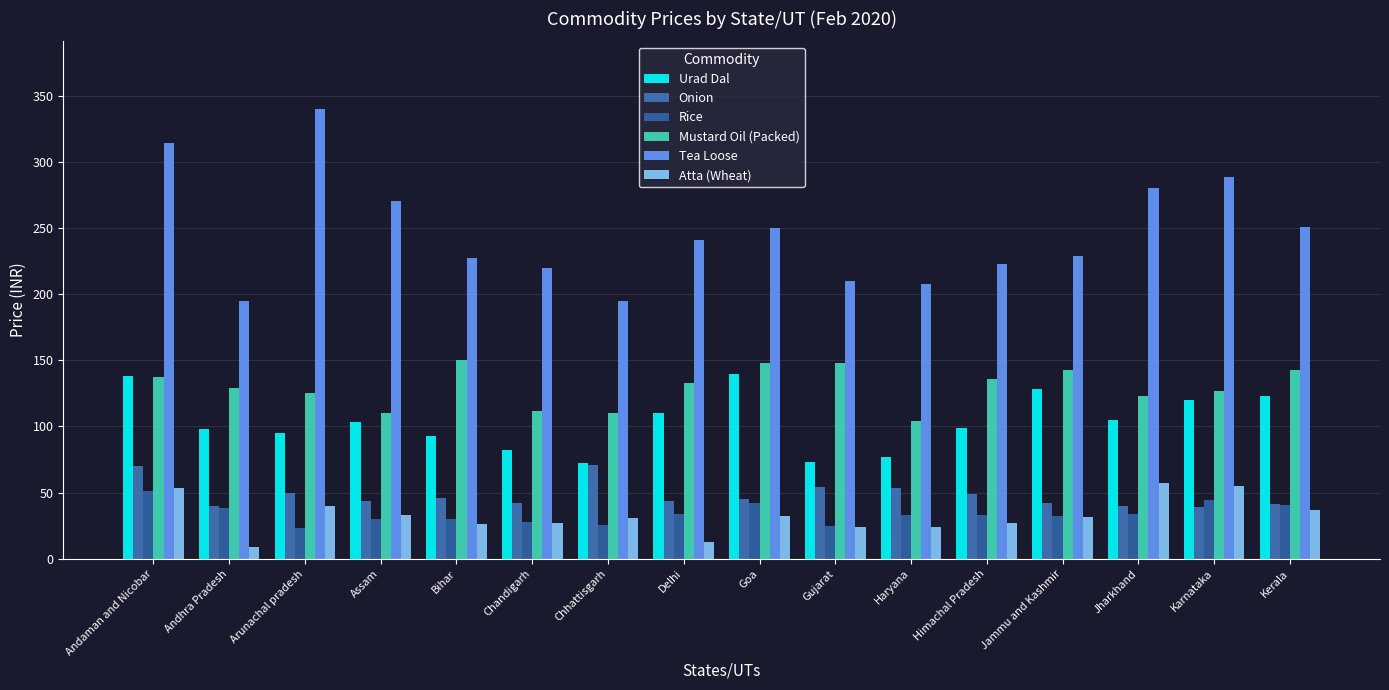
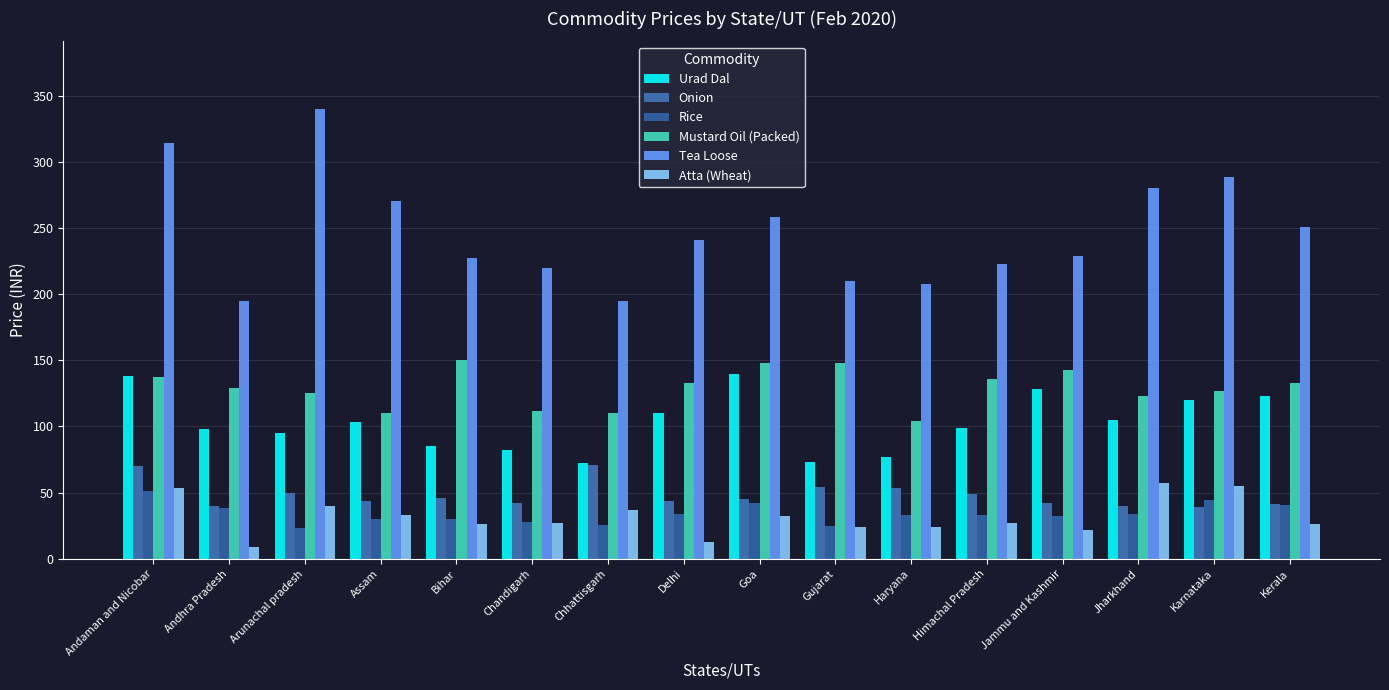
Urad Dal, Bihar: 93 -> 85
Atta (Wheat), Chhattisgarh: 31 -> 37
Tea Loose, Goa: 250 -> 258
Atta (Wheat), Jammu and Kashmir: 32 -> 22
Mustard Oil (Packed), Kerala: 143 -> 133
Atta (Wheat), Kerala: 37 -> 26
